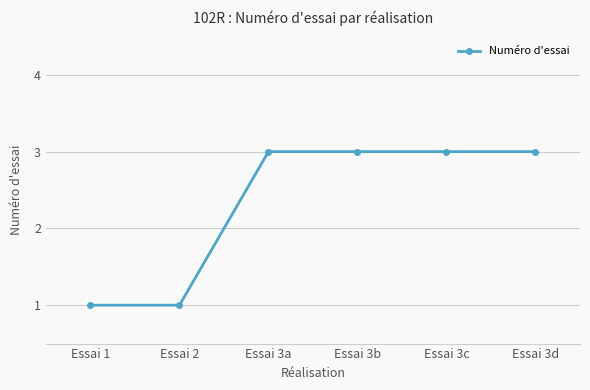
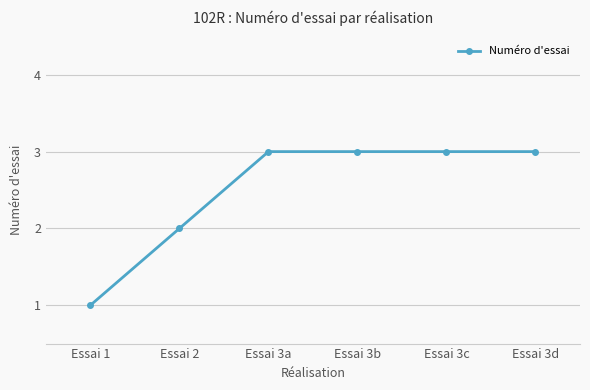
Essai 2: 1 -> 2
